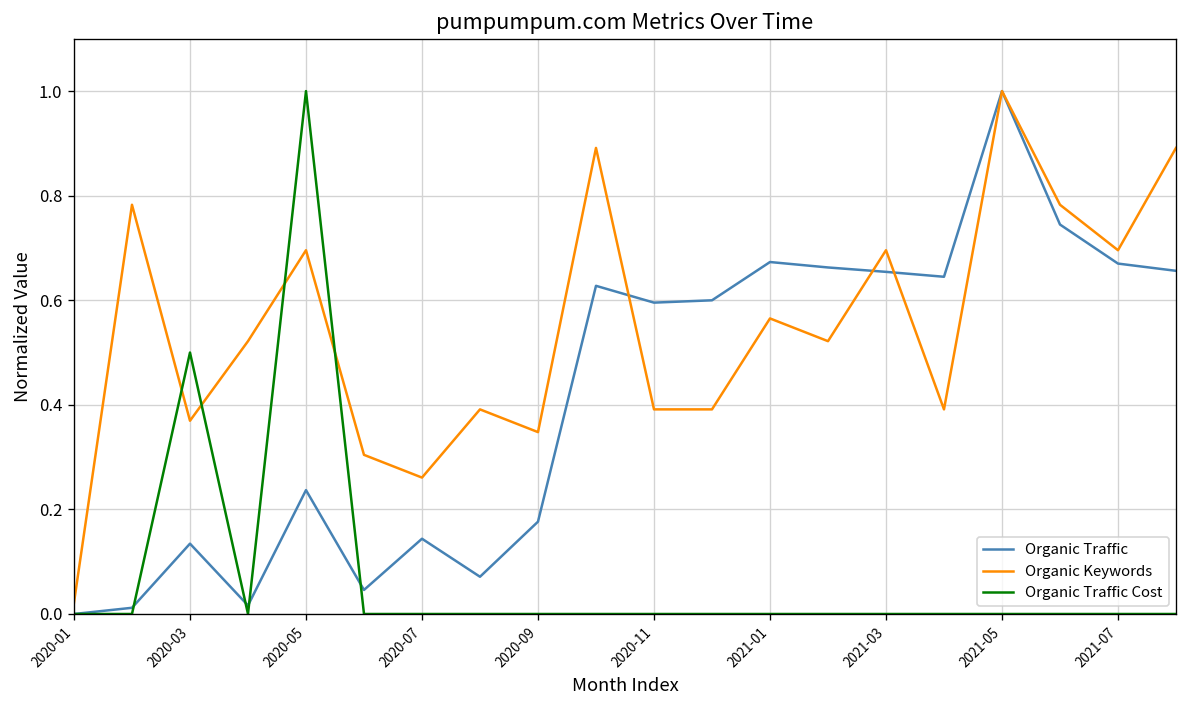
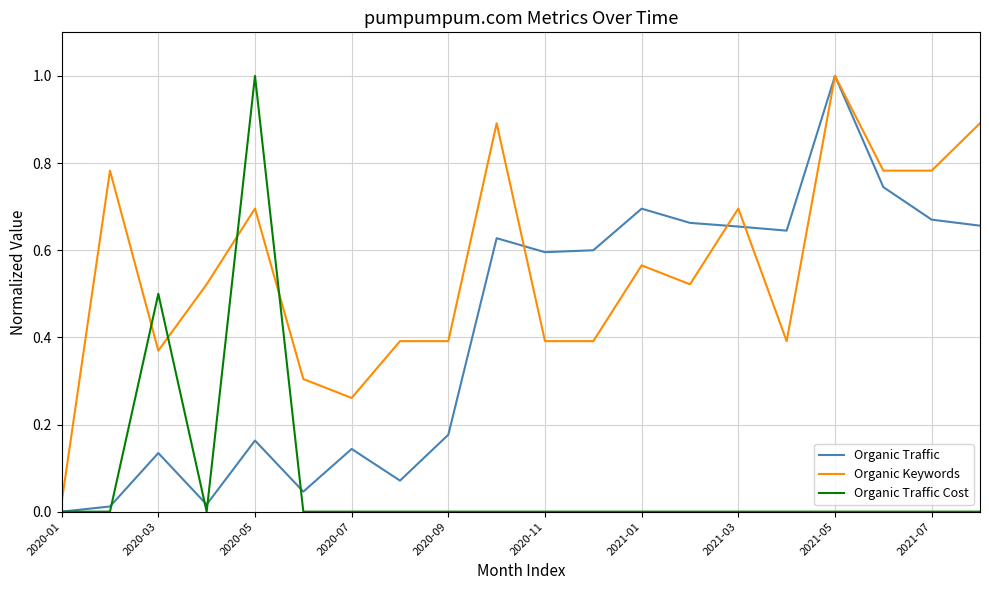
Organic Traffic, 2020-05: 0.24 -> 0.16
Organic Keywords, 2020-09: 0.35 -> 0.39
Organic Traffic, 2021-01: 0.67 -> 0.70
Organic Keywords, 2021-07: 0.70 -> 0.78
